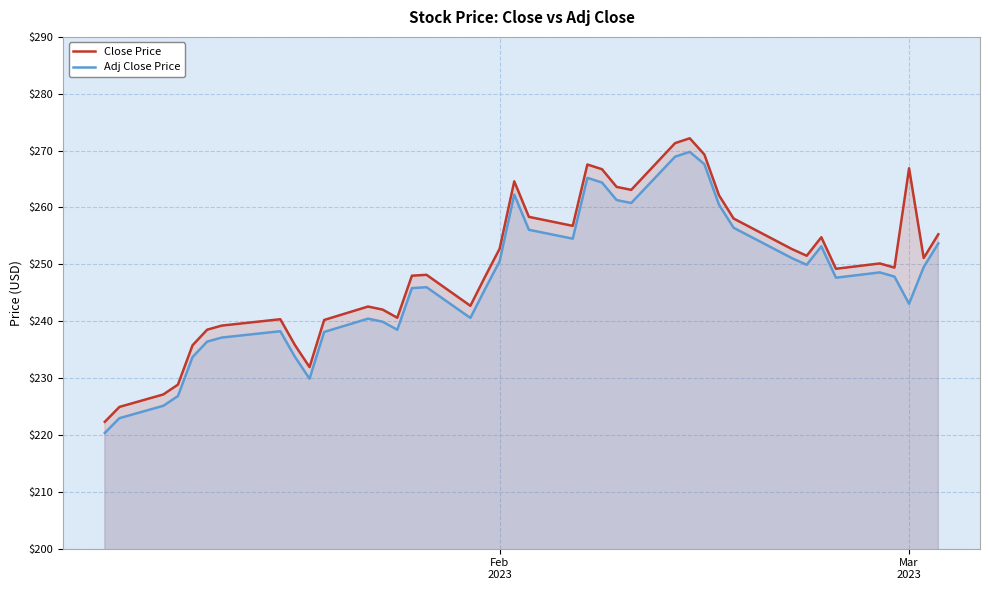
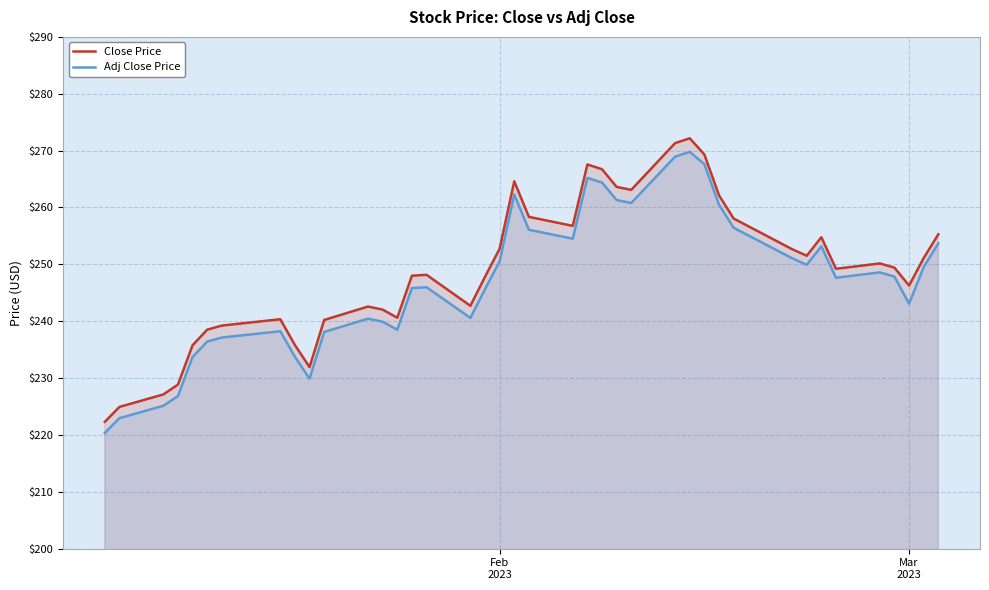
Close Price, Mar 2023: $267 -> $246
